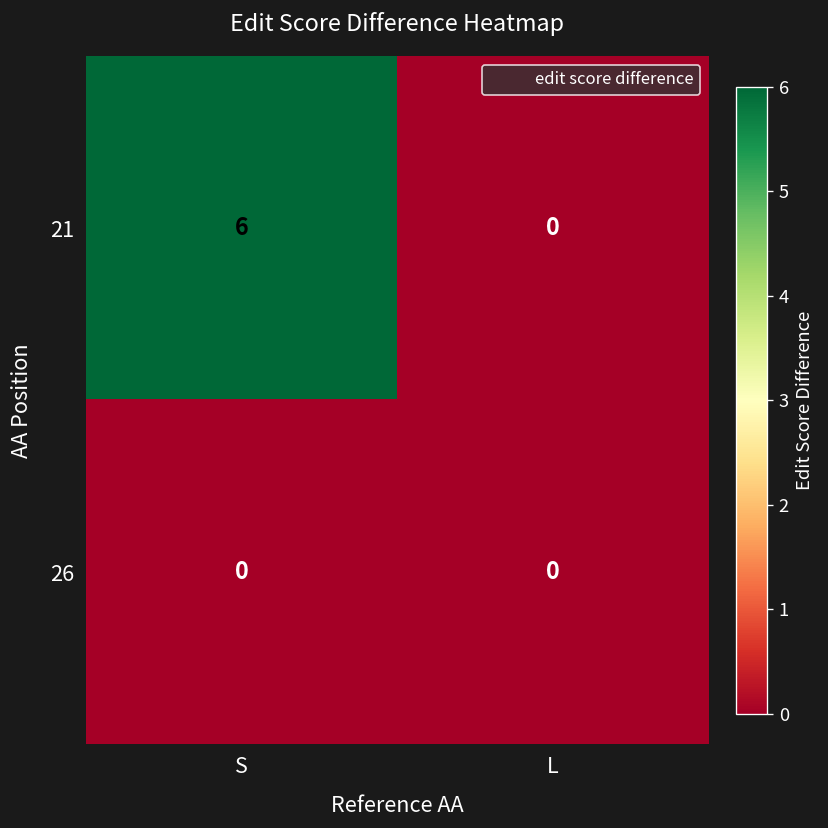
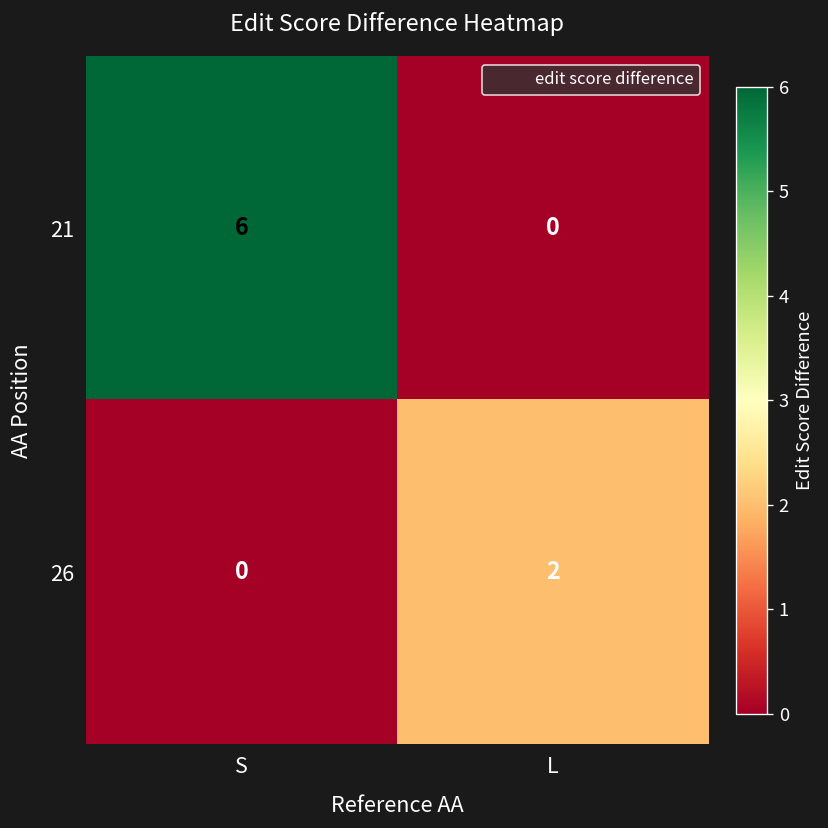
26, L: 0 -> 2
